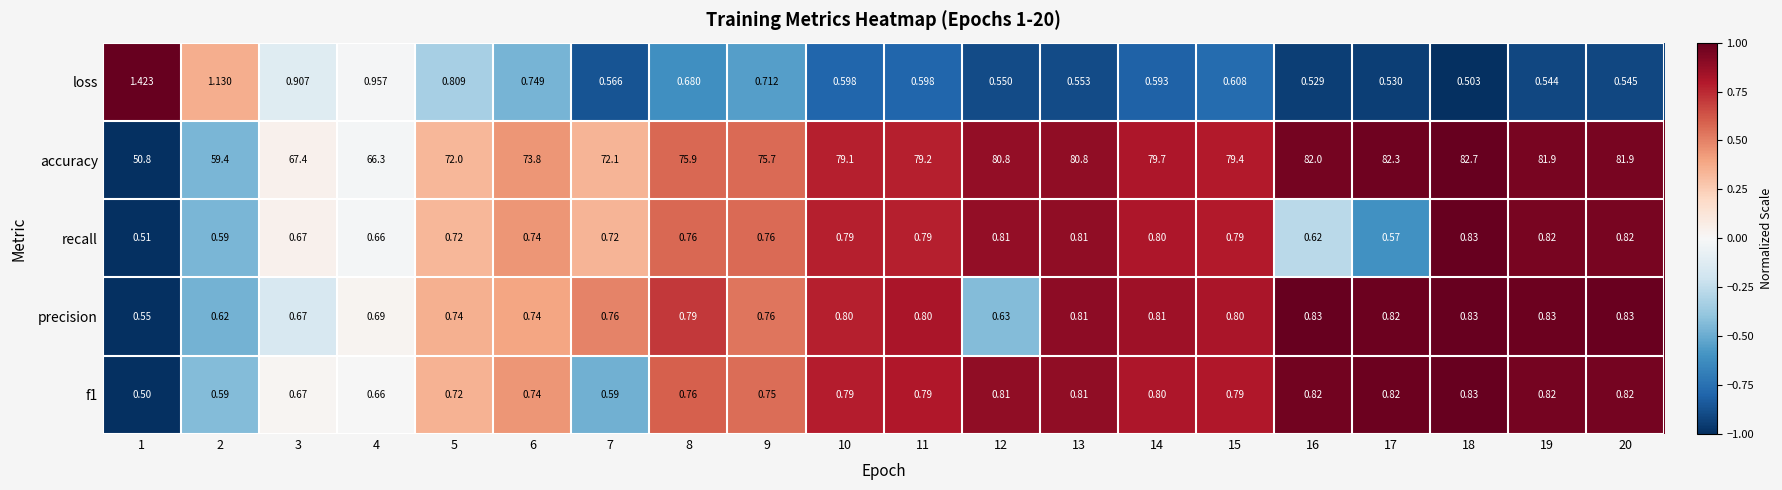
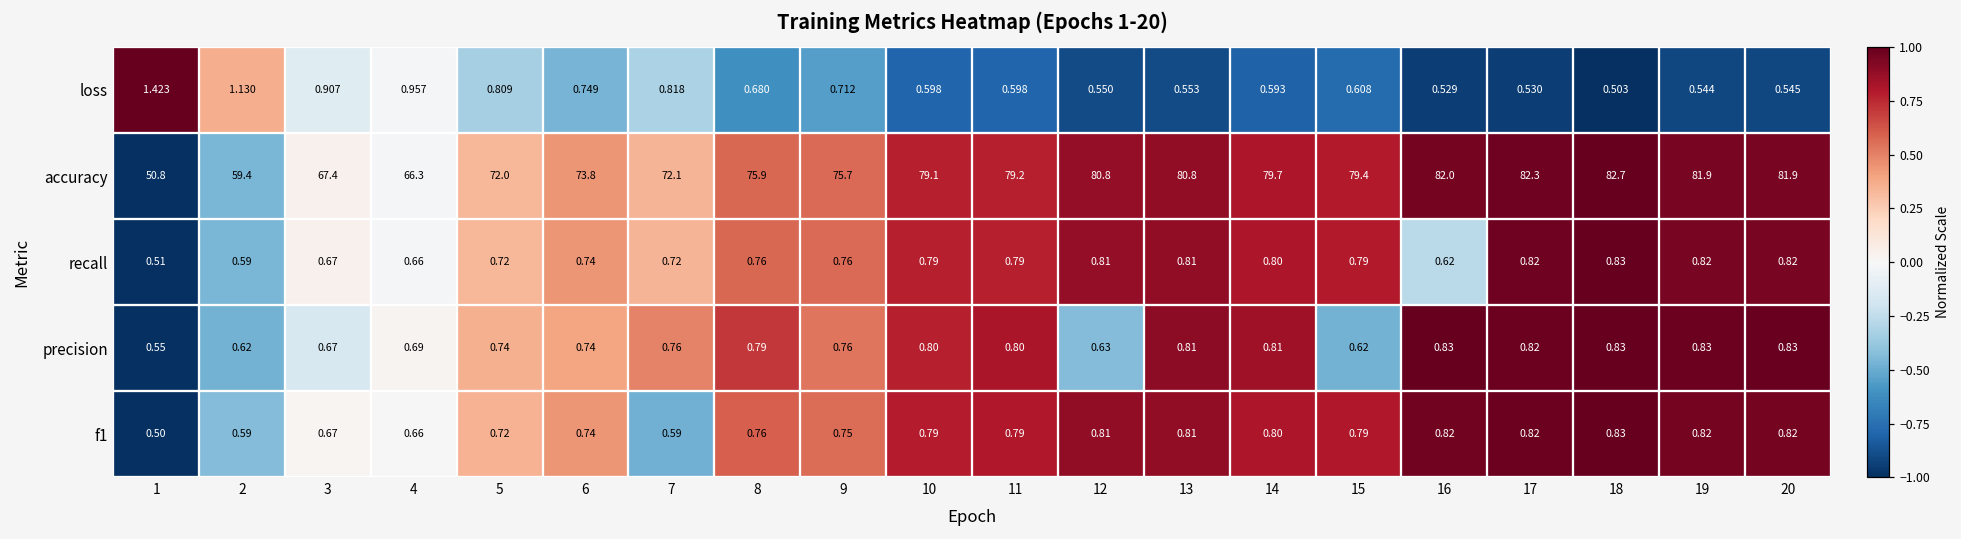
loss, 7: 0.566 -> 0.818
recall, 17: 0.57 -> 0.82
precision, 15: 0.80 -> 0.62
